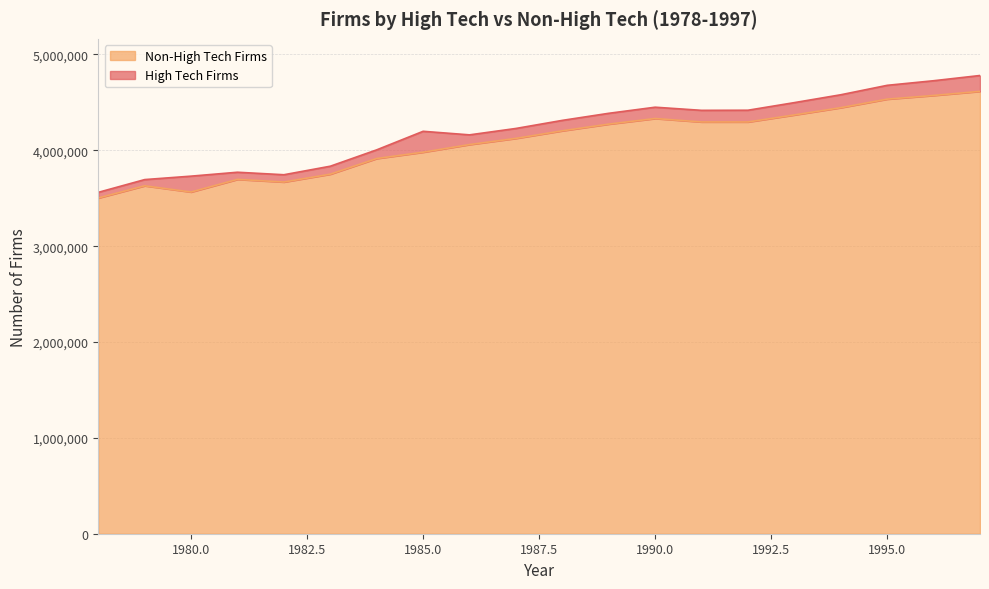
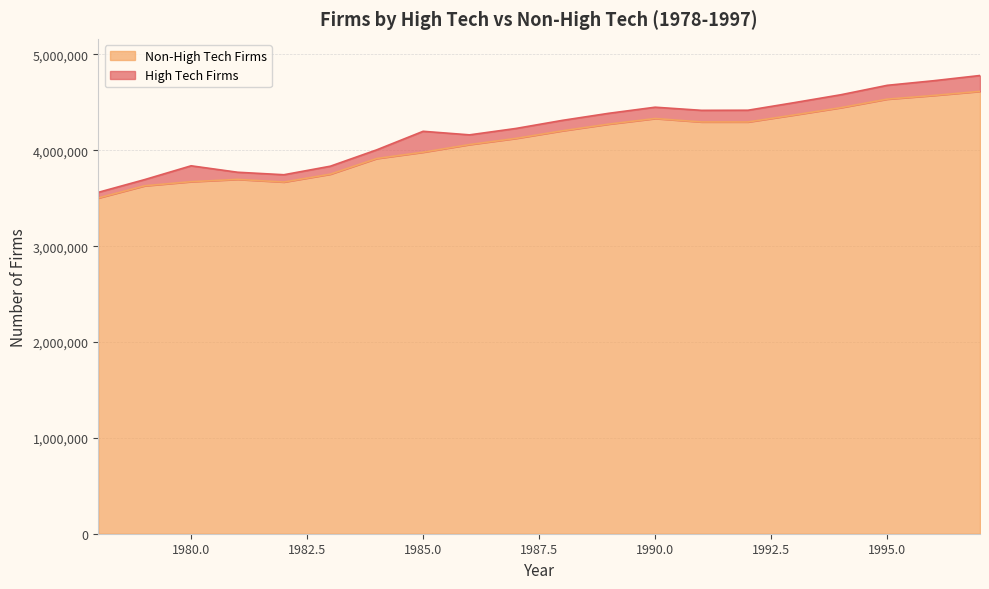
Non-High Tech Firms, 1980.0: 3,600,000 -> 3,700,000
